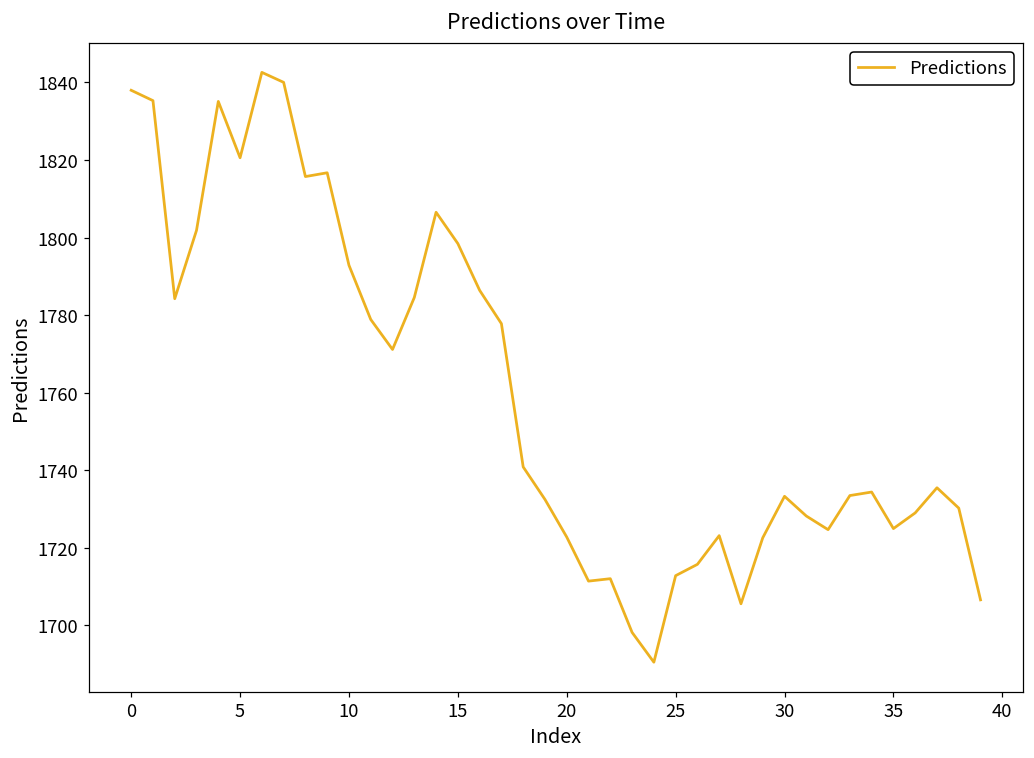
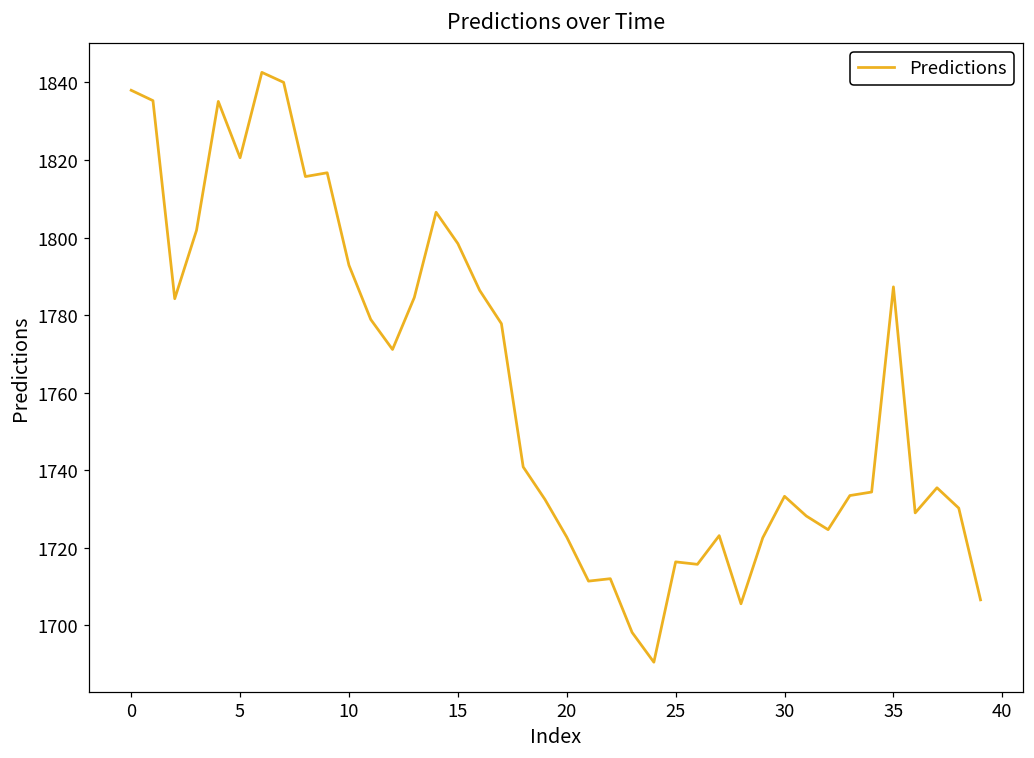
25: 1713 -> 1716
35: 1725 -> 1787
